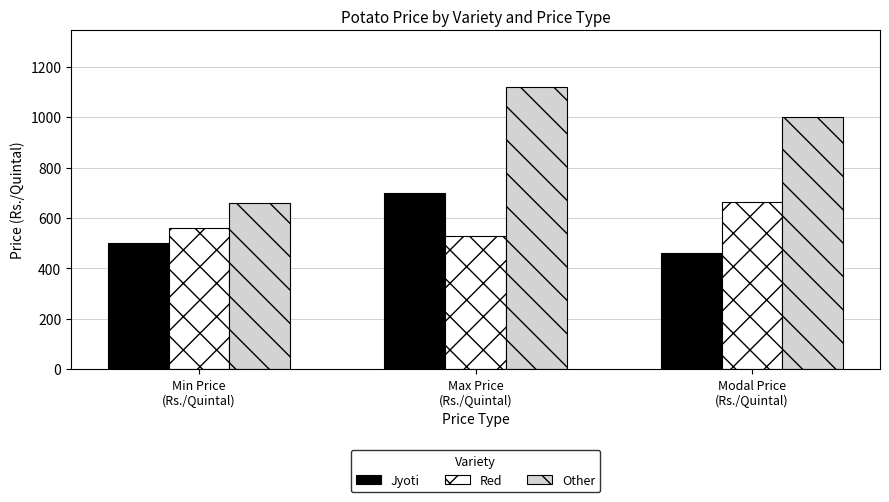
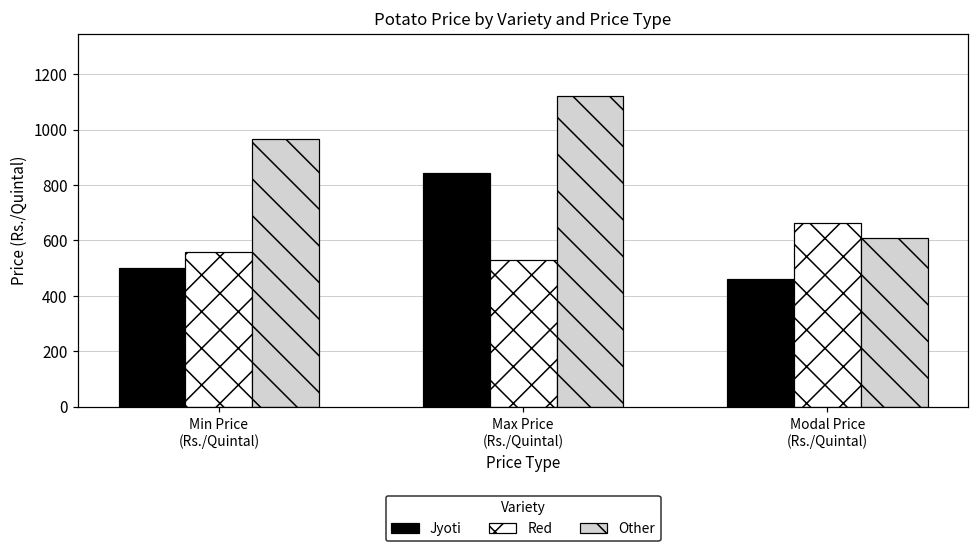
Other, Min Price (Rs./Quintal): 660 -> 970
Jyoti, Max Price (Rs./Quintal): 700 -> 840
Other, Modal Price (Rs./Quintal): 1000 -> 610
